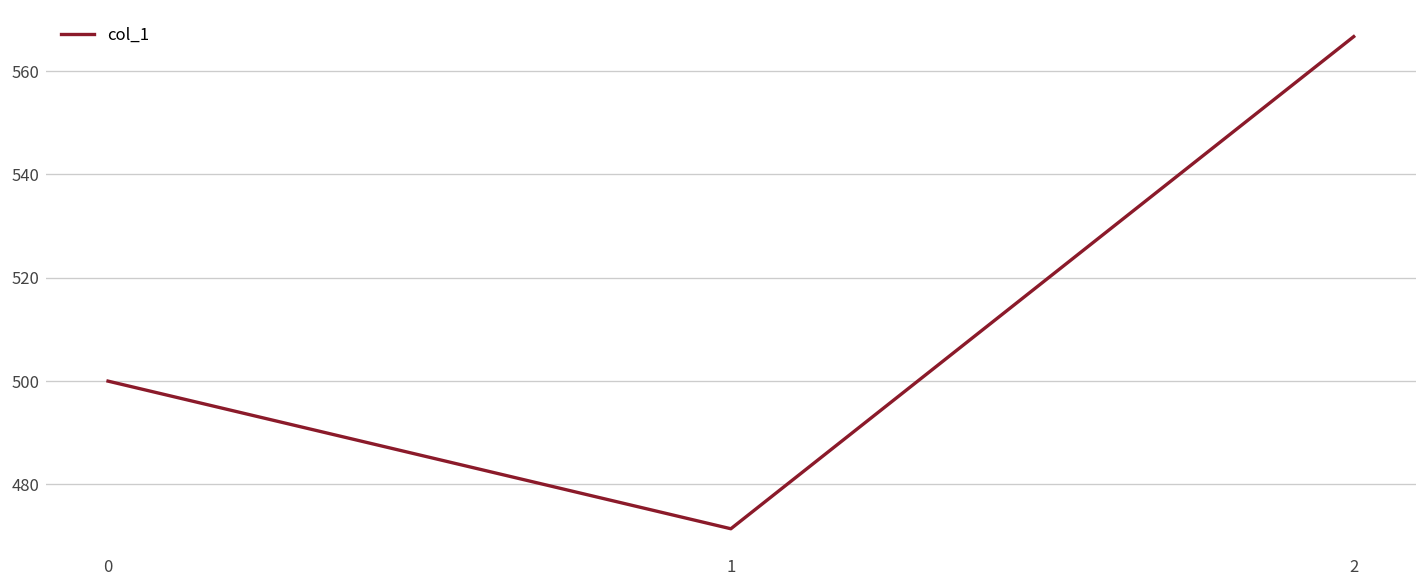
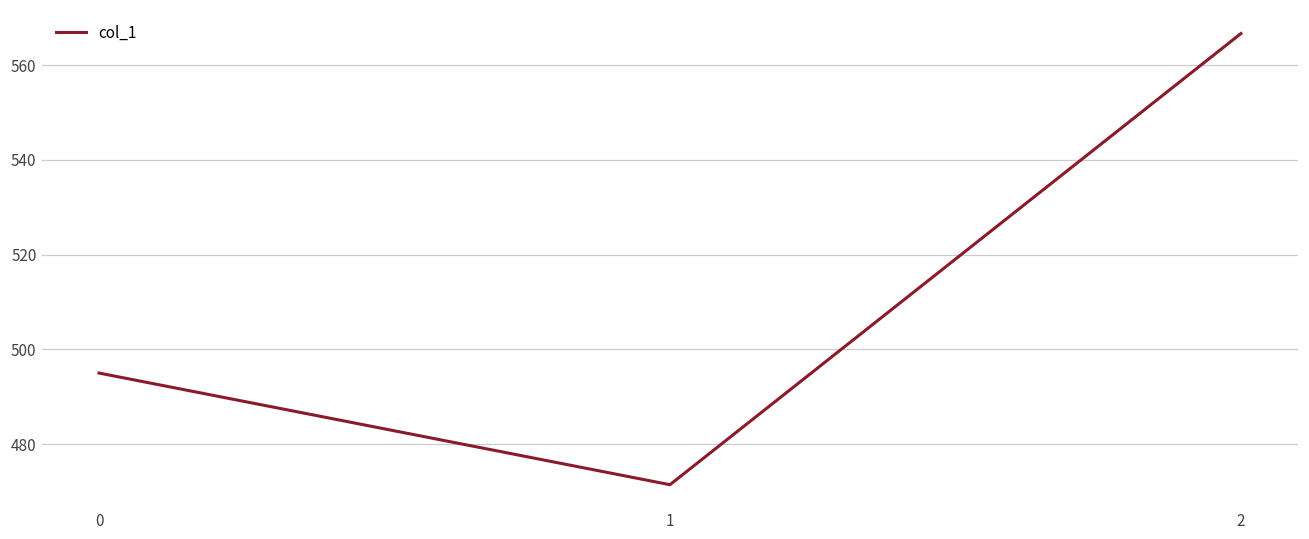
0: 500 -> 495
